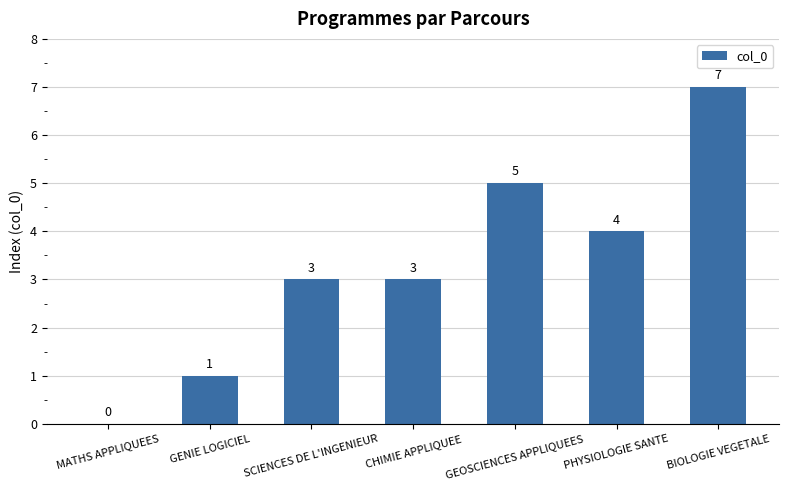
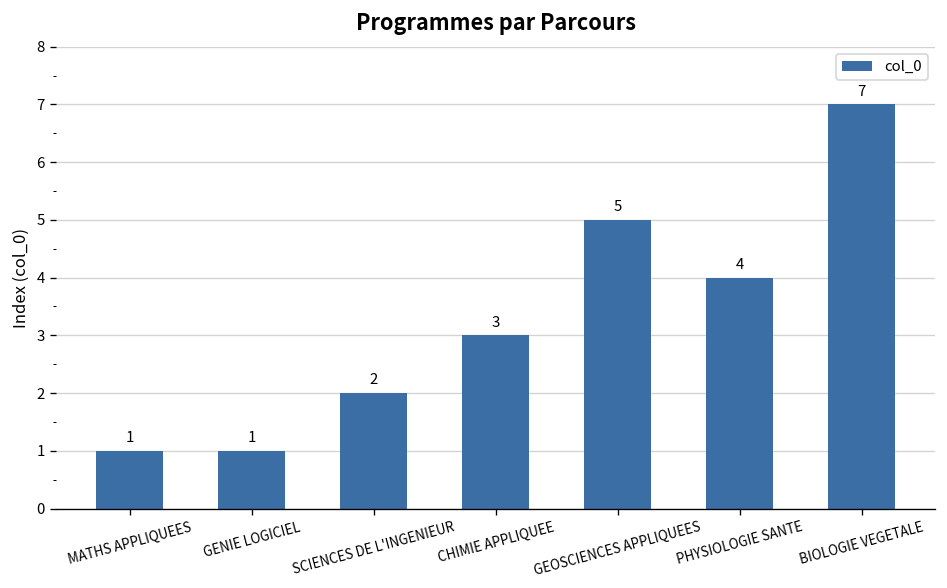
MATHS APPLIQUEES: 0 -> 1
SCIENCES DE L'INGENIEUR: 3 -> 2
